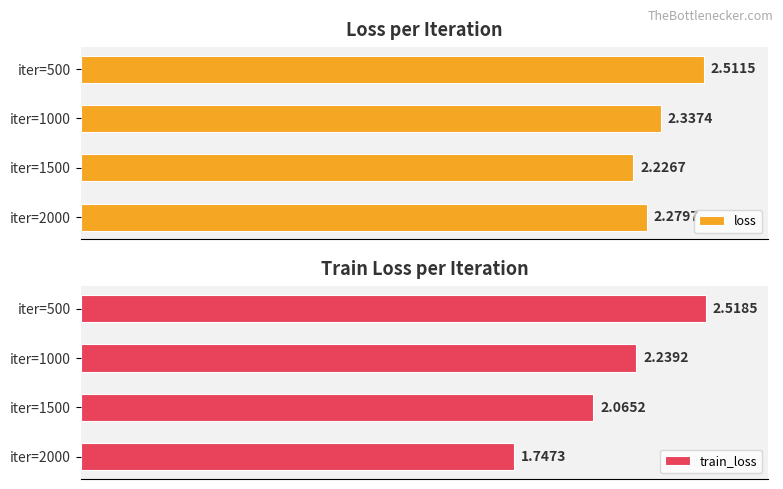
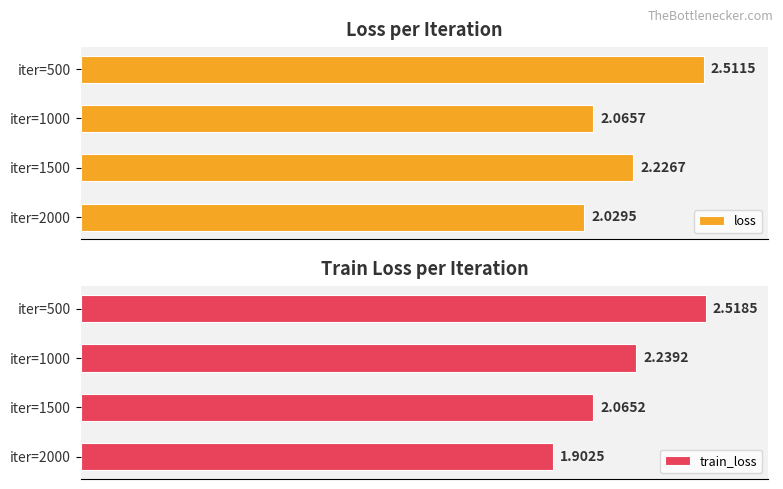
Loss per Iteration, iter=1000: 2.3374 -> 2.0657
Loss per Iteration, iter=2000: 2.2797 -> 2.0295
Train Loss per Iteration, iter=2000: 1.7473 -> 1.9025
